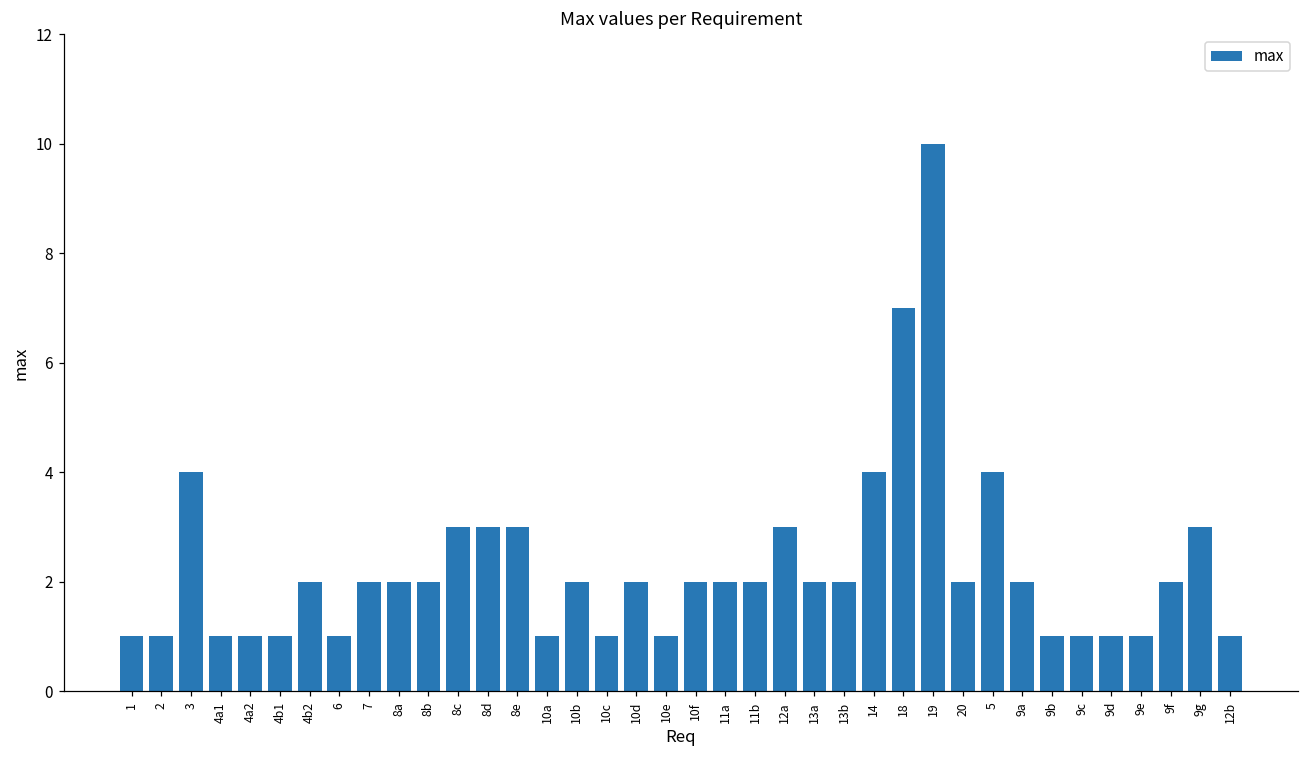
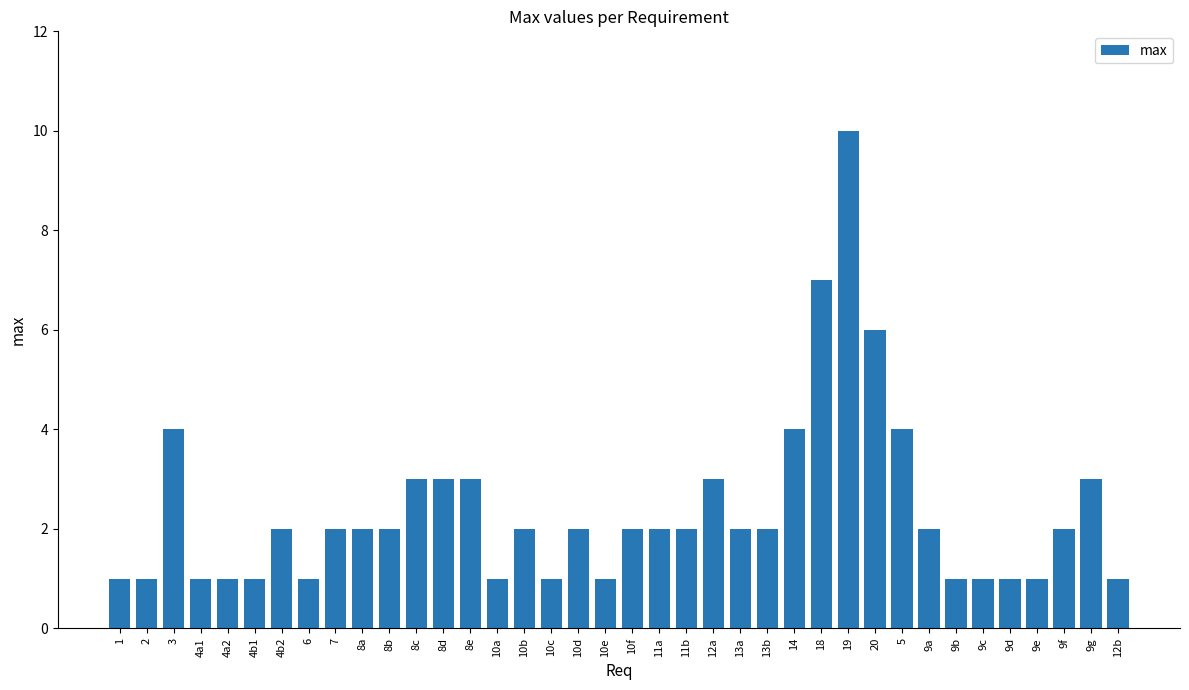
20: 2 -> 6
